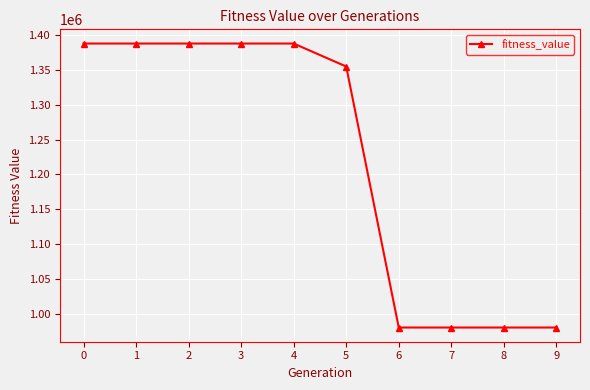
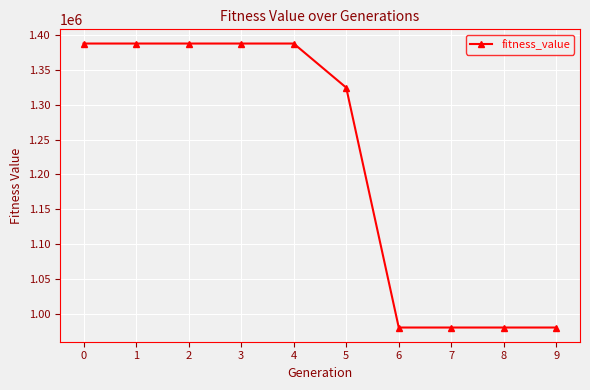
5: 1350000 -> 1320000
